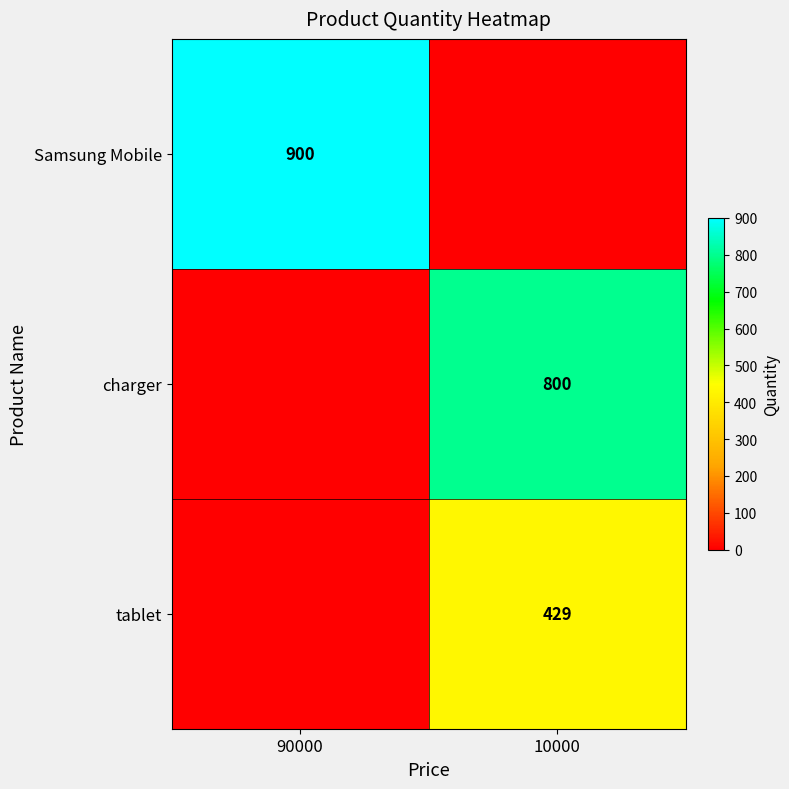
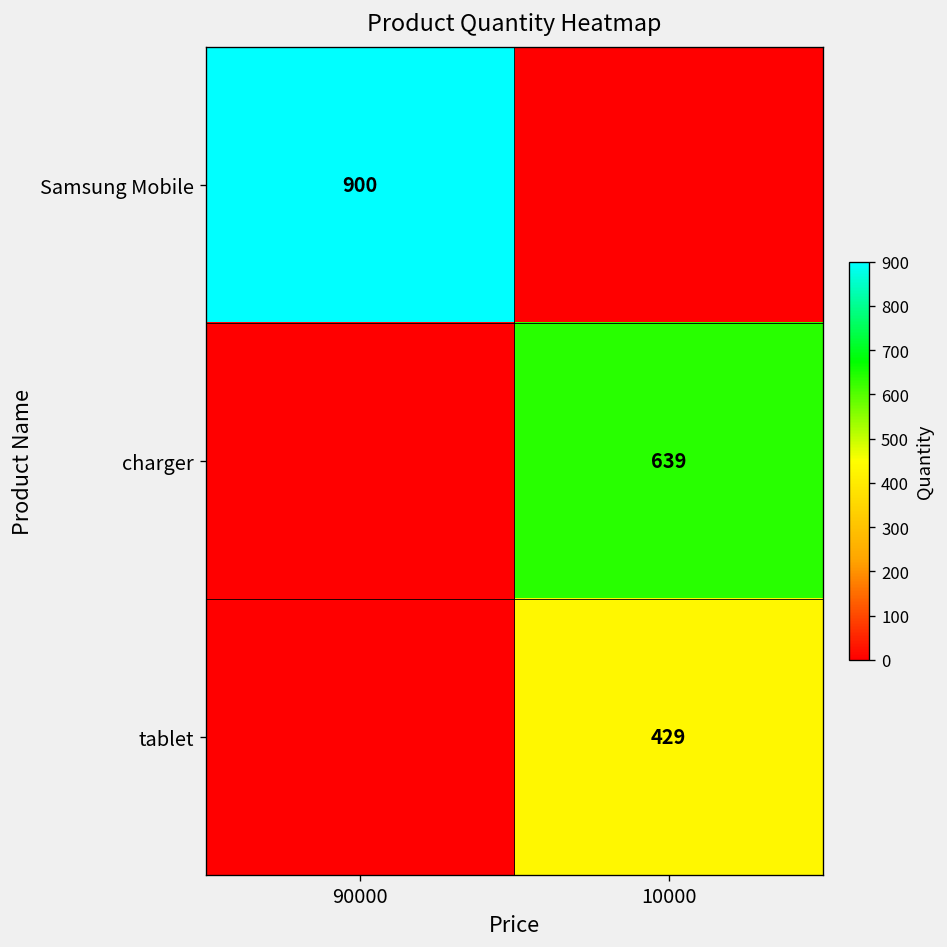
charger, 10000: 800 -> 639
